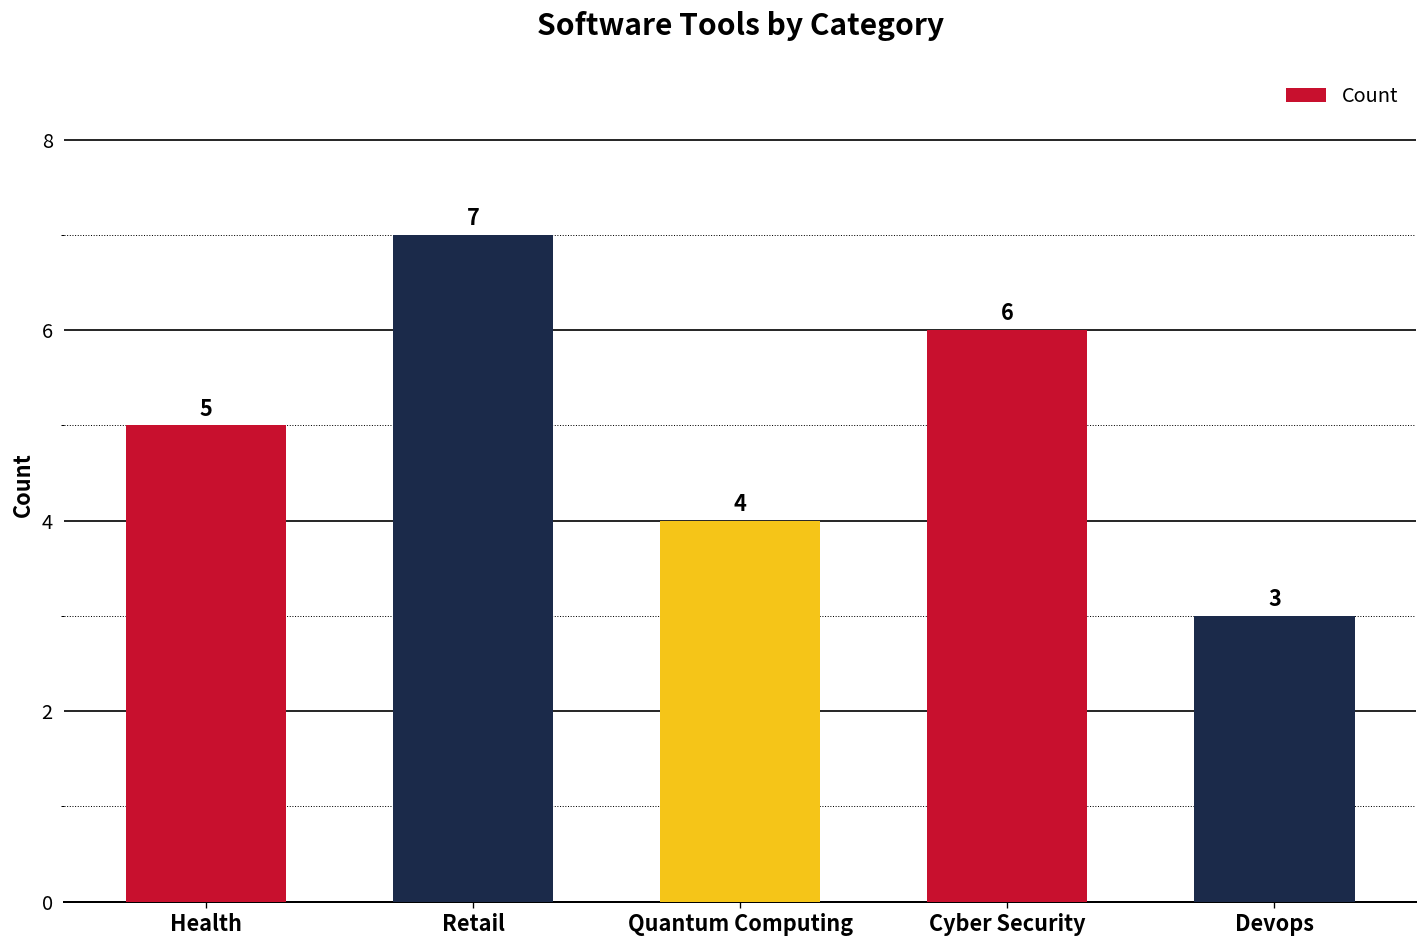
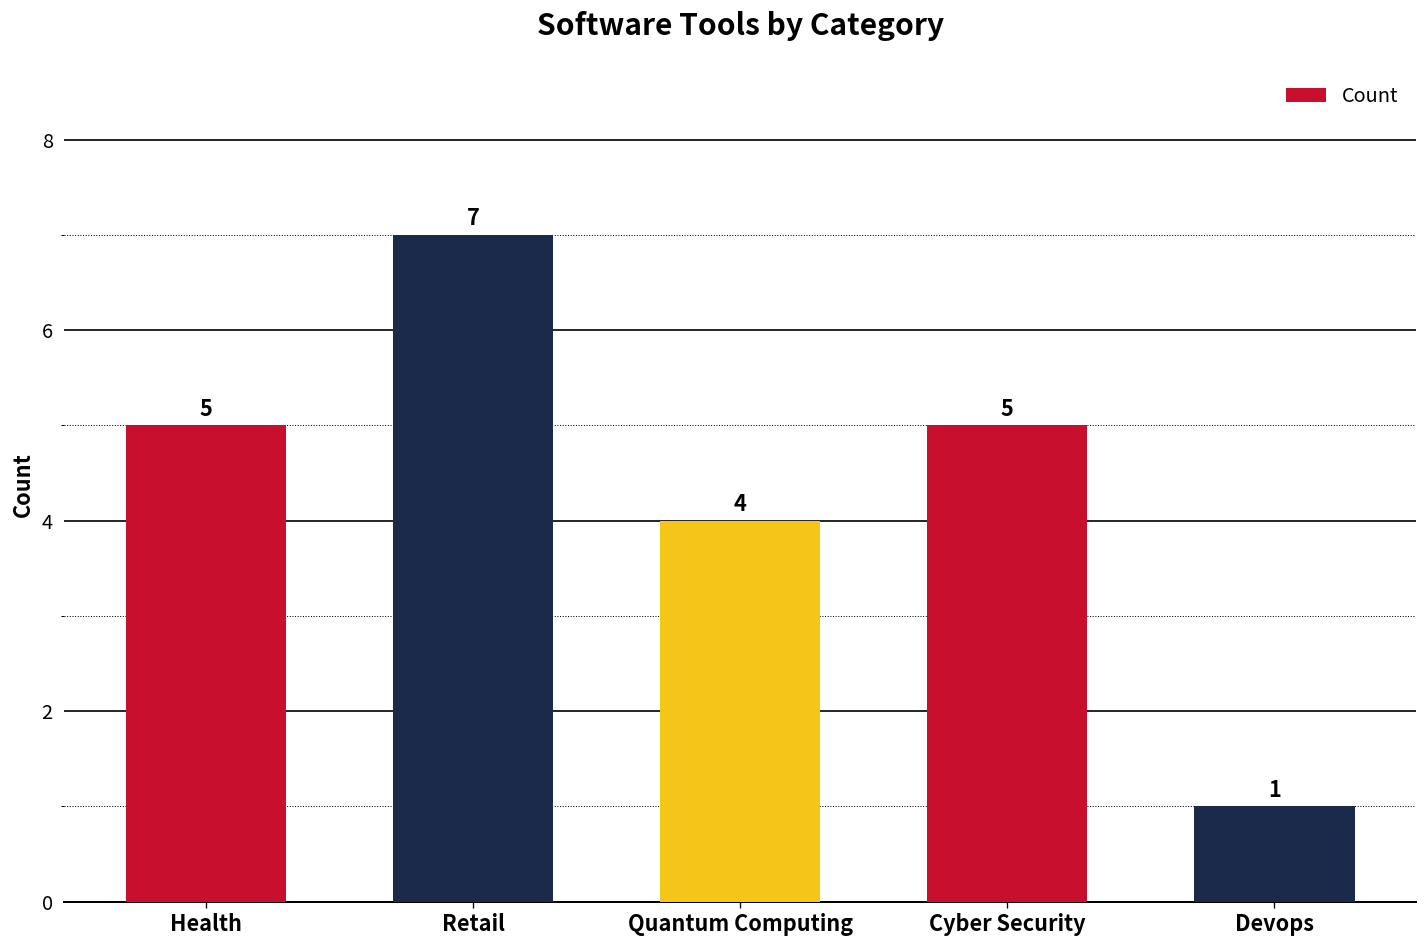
Cyber Security: 6 -> 5
Devops: 3 -> 1
